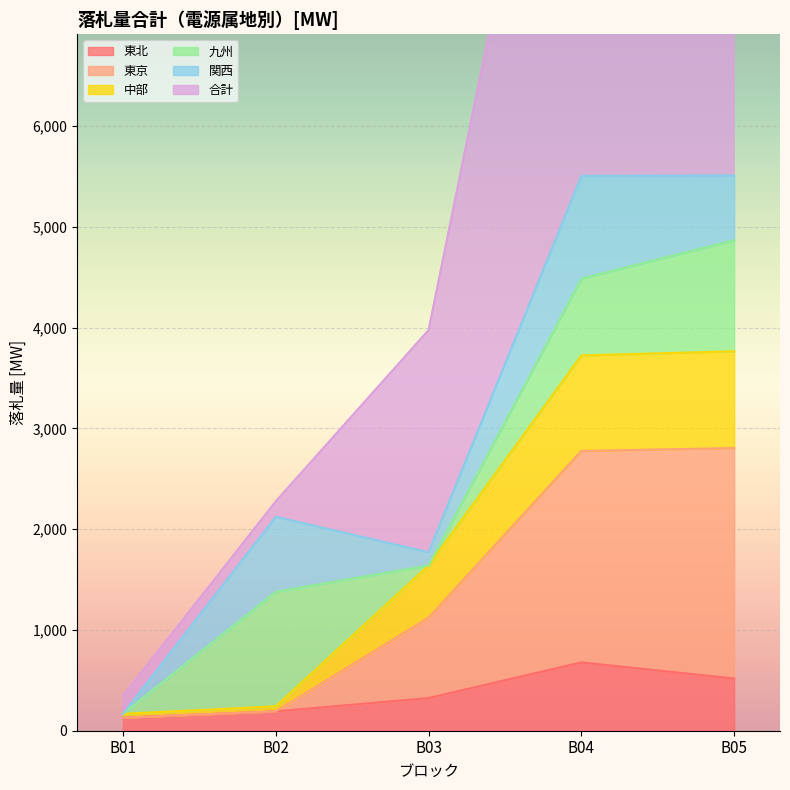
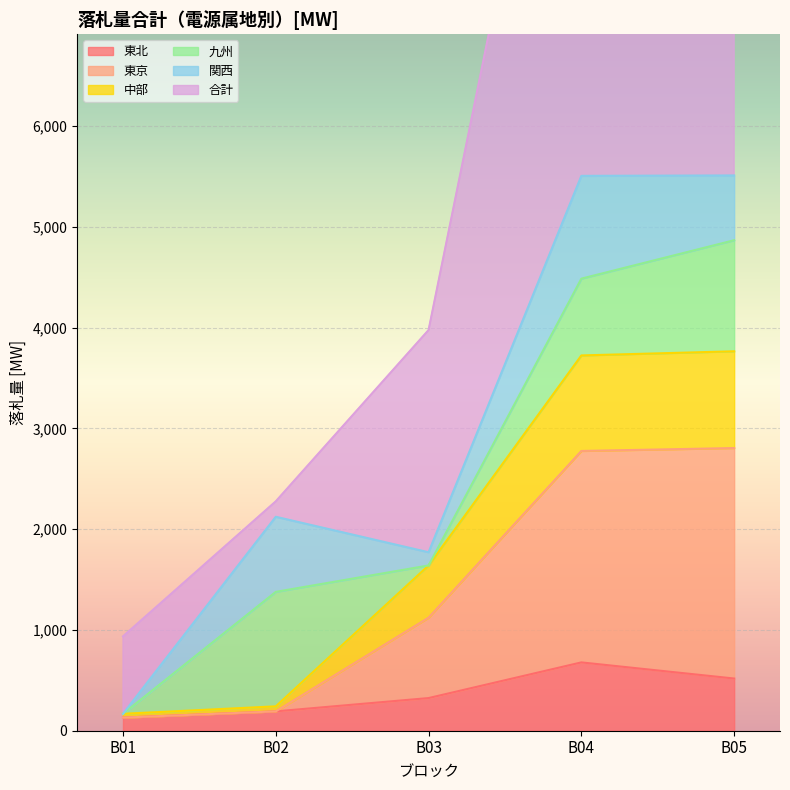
合計, B01: 180 -> 770
